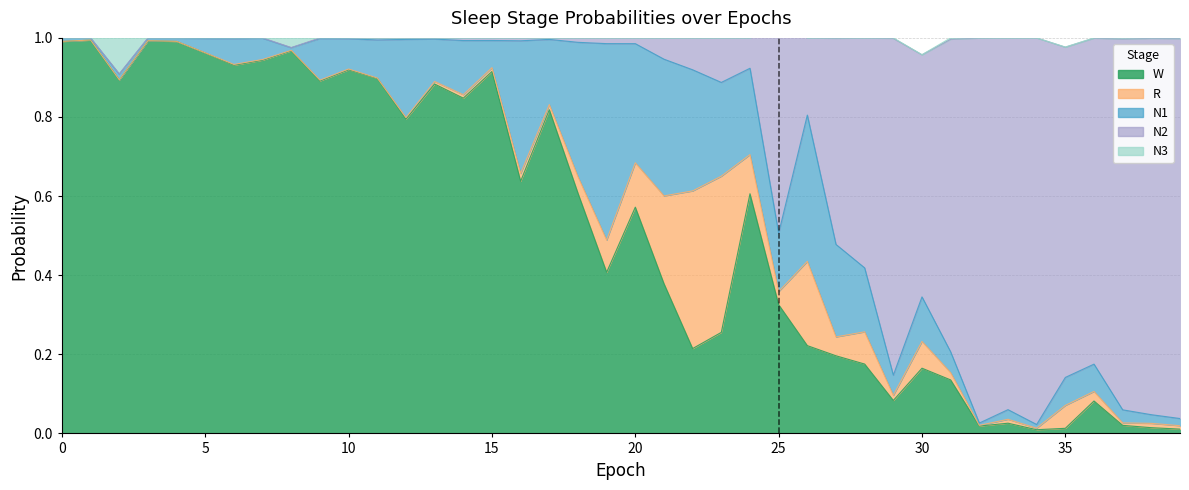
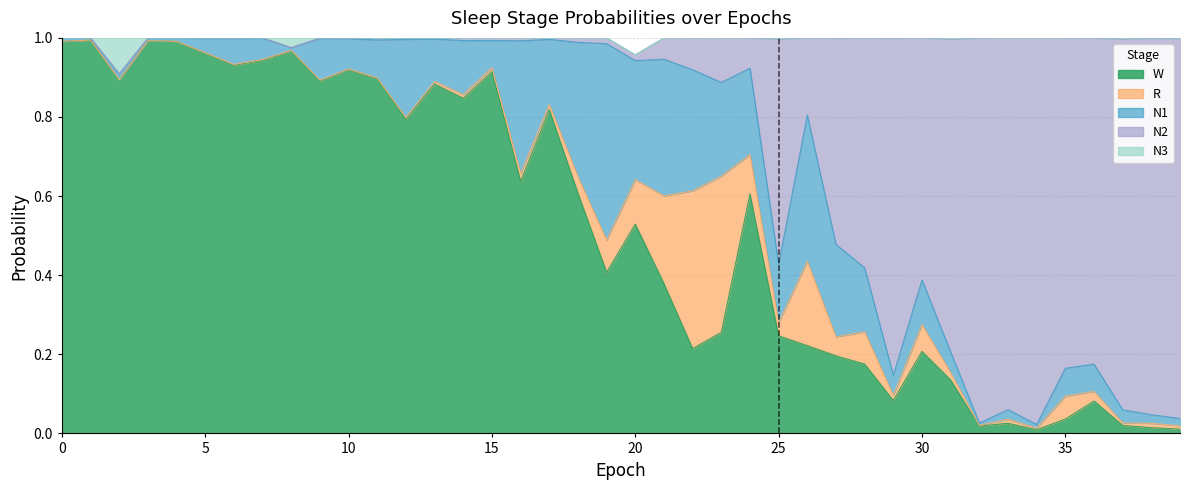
W, 20: 0.57 -> 0.53
W, 25: 0.33 -> 0.25
W, 30: 0.16 -> 0.21
W, 35: 0.01 -> 0.04
